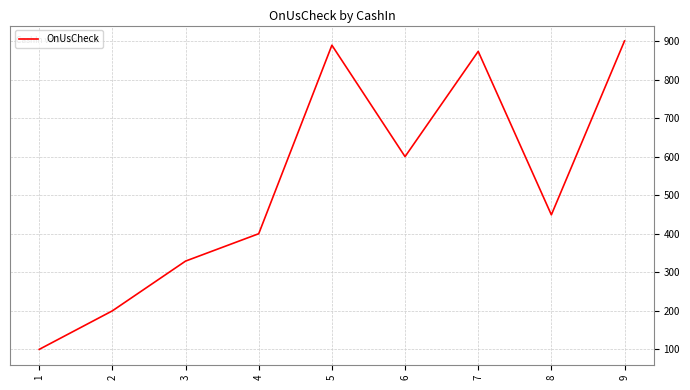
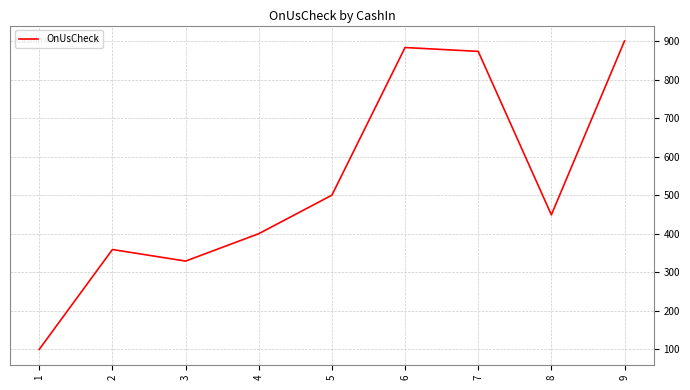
2: 200 -> 360
5: 890 -> 500
6: 600 -> 880
